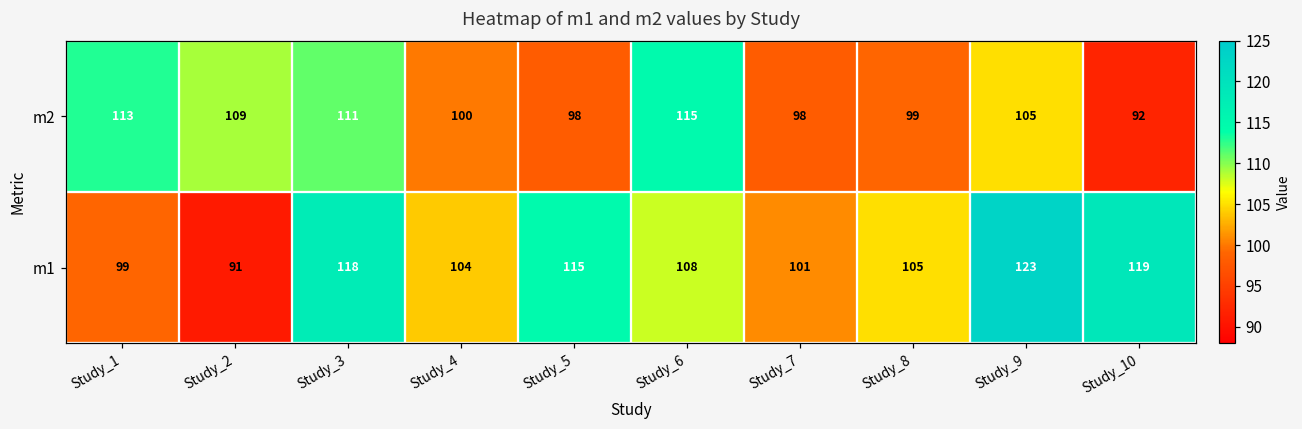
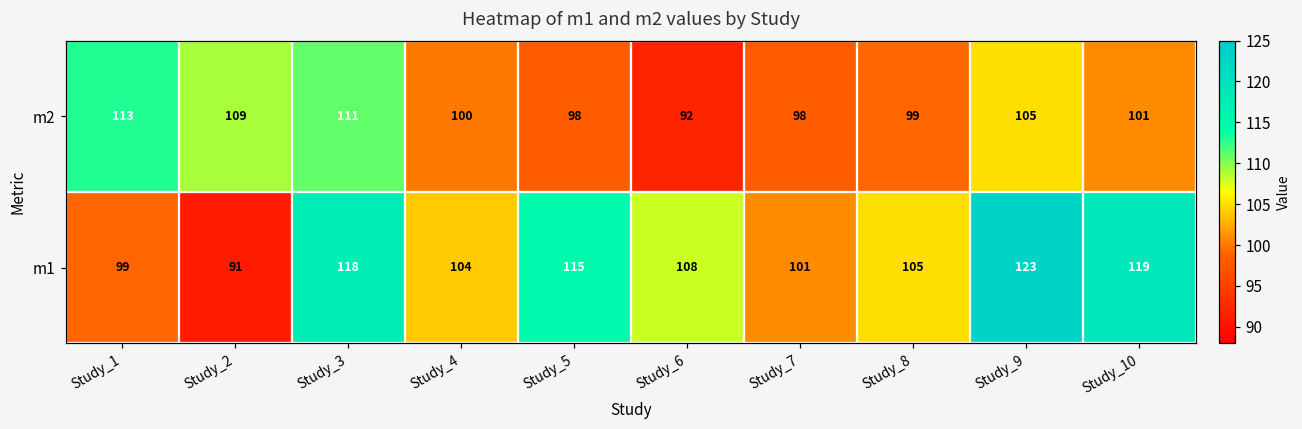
m2, Study_6: 115 -> 92
m2, Study_10: 92 -> 101
